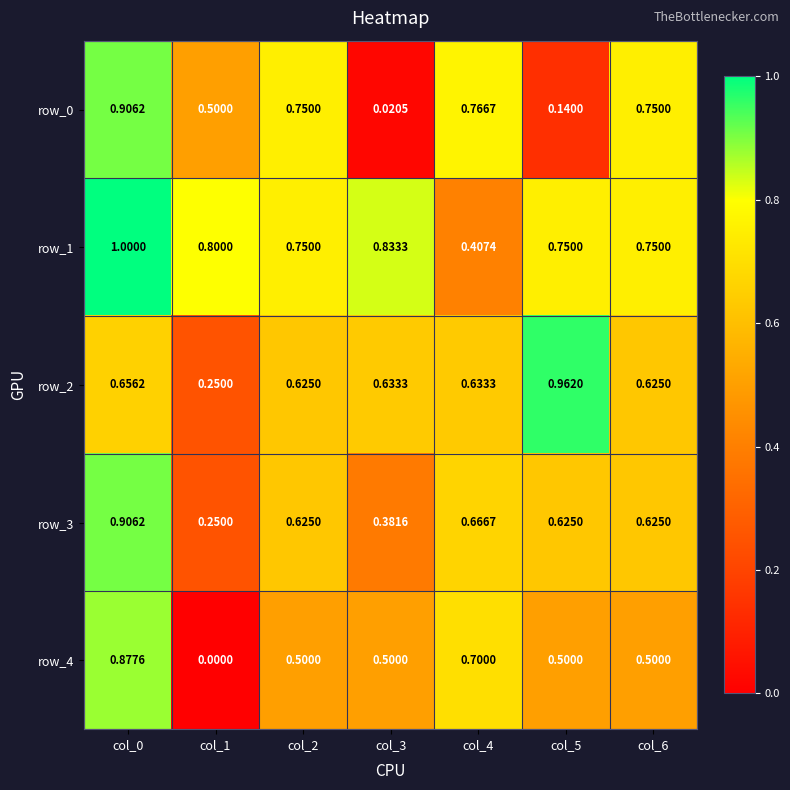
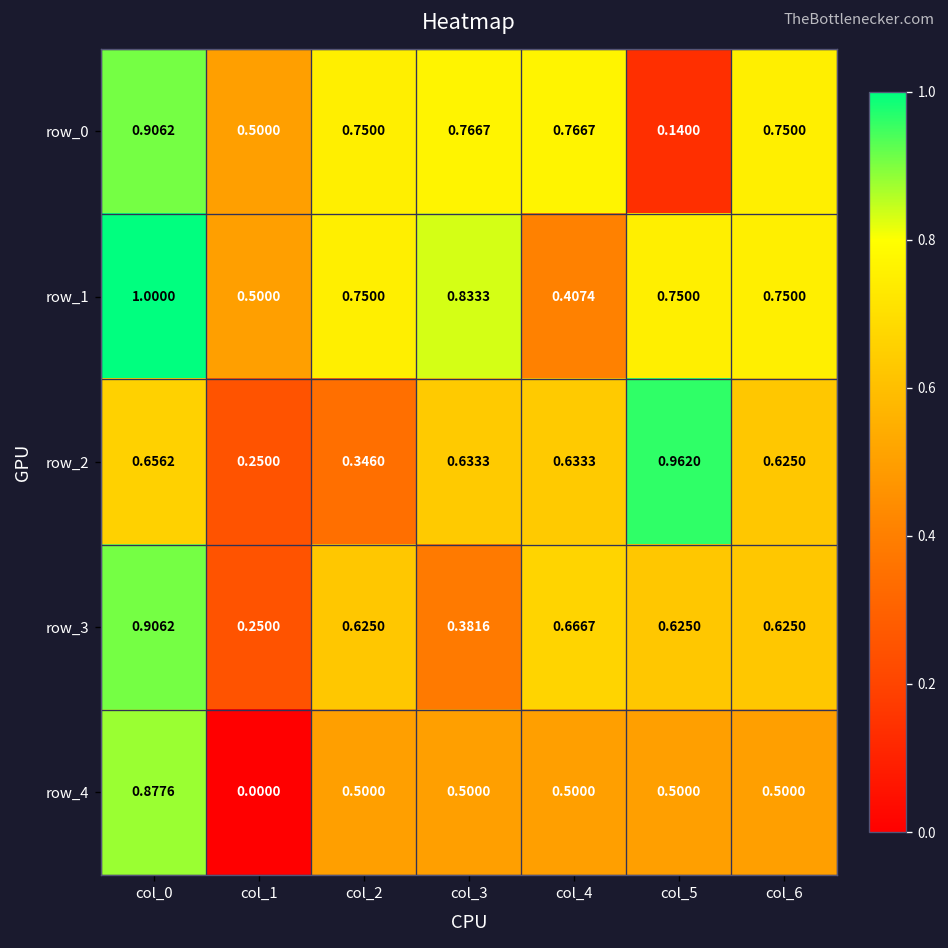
row_0, col_3: 0.0205 -> 0.7667
row_1, col_1: 0.8000 -> 0.5000
row_2, col_2: 0.6250 -> 0.3460
row_4, col_4: 0.7000 -> 0.5000
